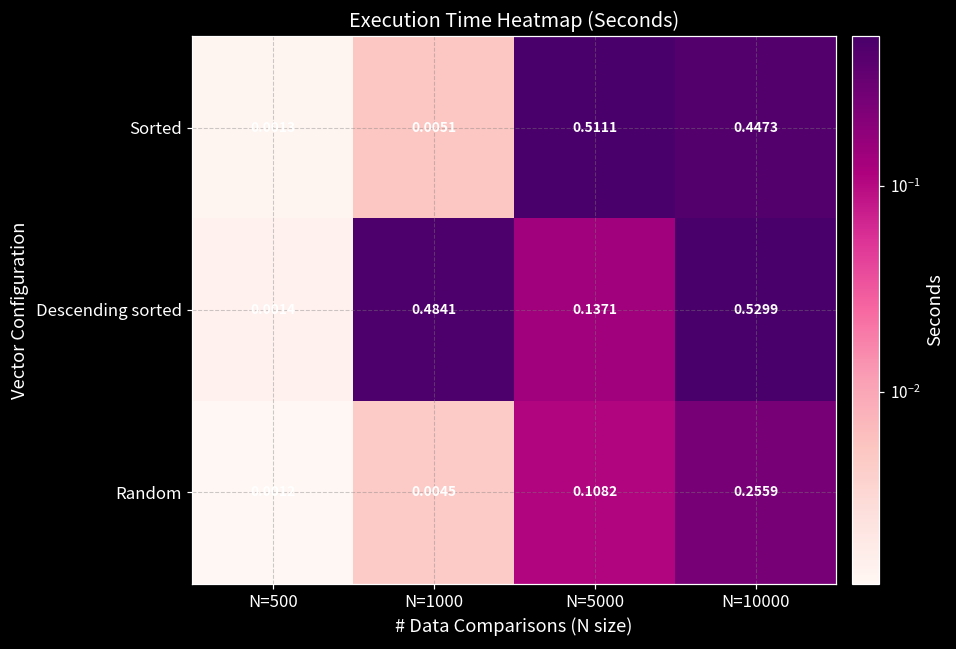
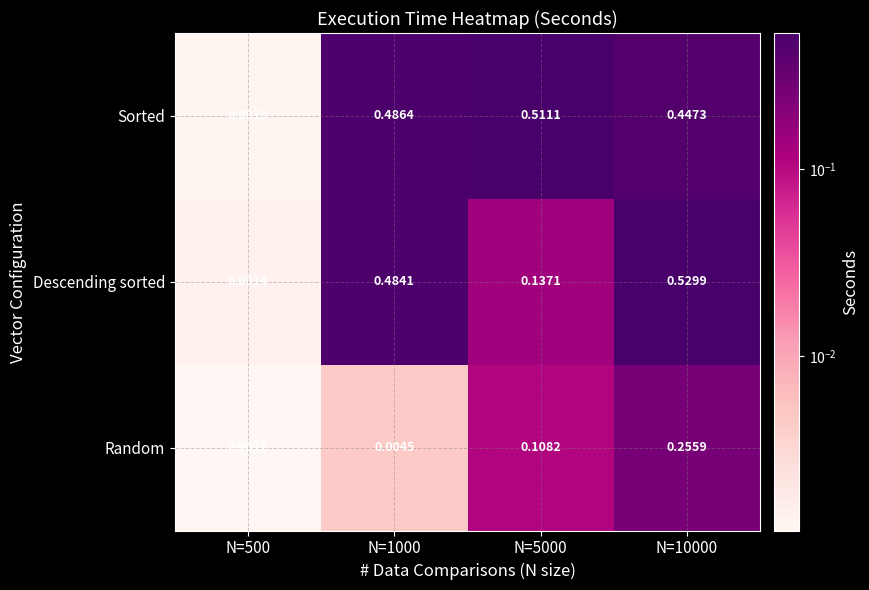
Sorted, N=1000: 0.0051 -> 0.4864
